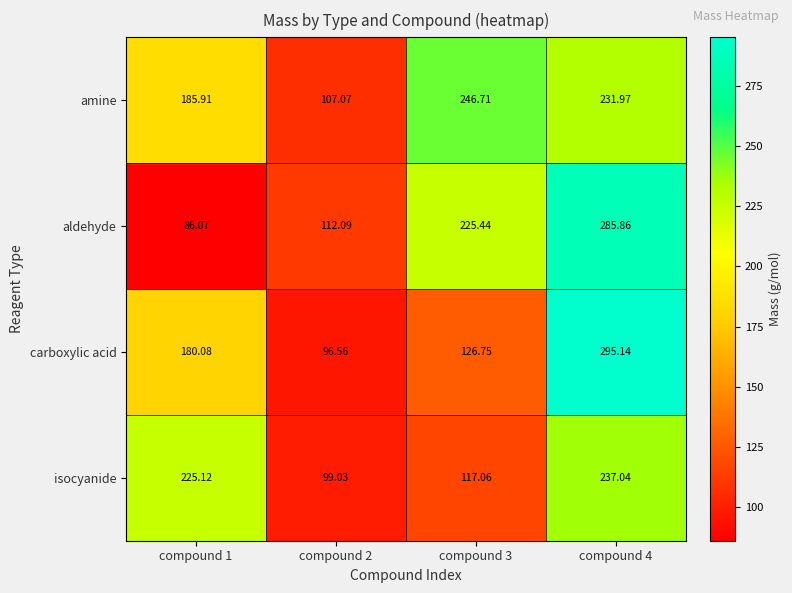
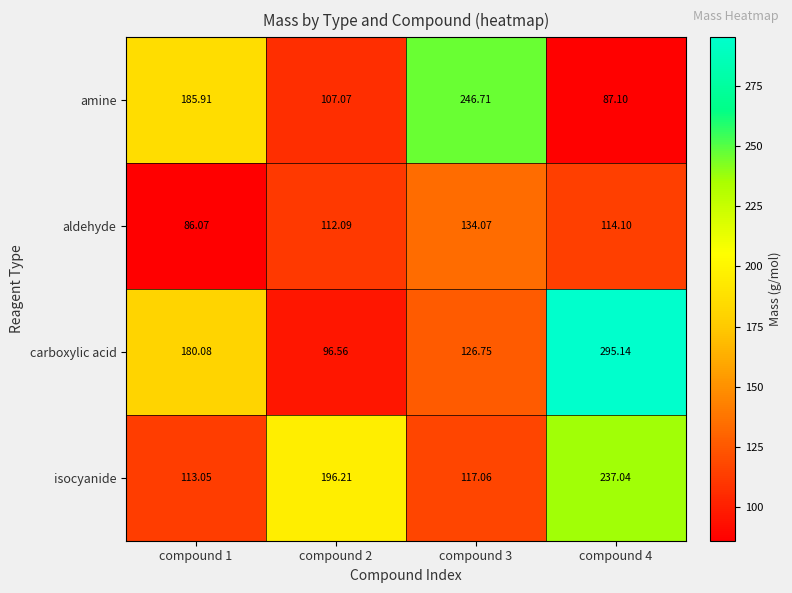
amine, compound 4: 231.97 -> 87.10
aldehyde, compound 3: 225.44 -> 134.07
aldehyde, compound 4: 285.86 -> 114.10
isocyanide, compound 1: 225.12 -> 113.05
isocyanide, compound 2: 99.03 -> 196.21
